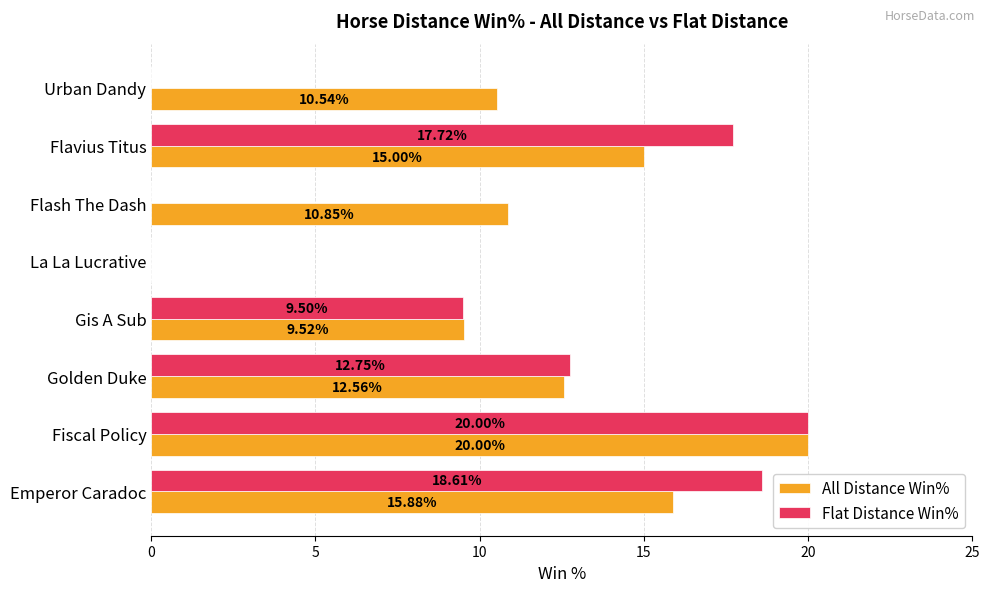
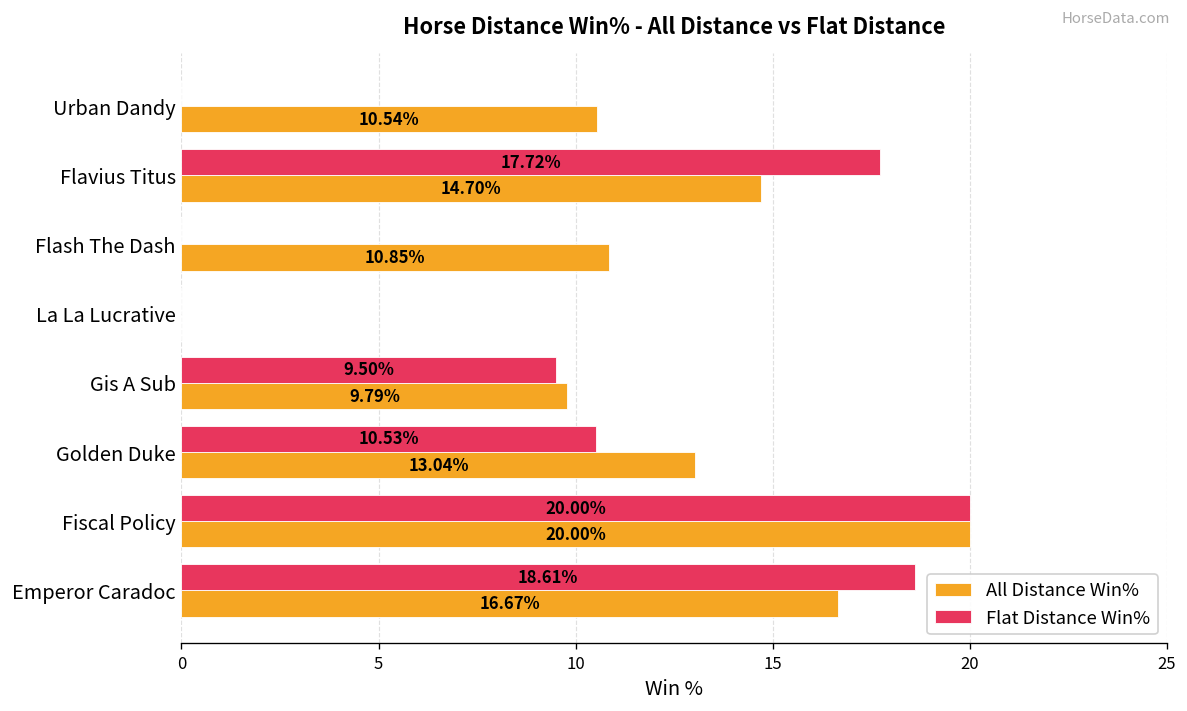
All Distance Win%, Flavius Titus: 15.00% -> 14.70%
All Distance Win%, Gis A Sub: 9.52% -> 9.79%
Flat Distance Win%, Golden Duke: 12.75% -> 10.53%
All Distance Win%, Golden Duke: 12.56% -> 13.04%
All Distance Win%, Emperor Caradoc: 15.88% -> 16.67%
